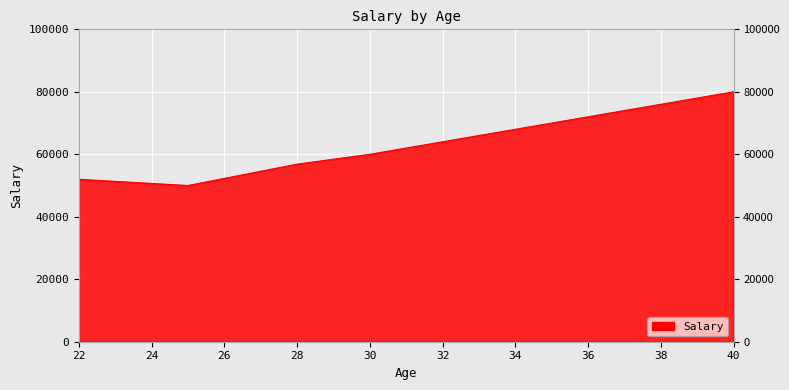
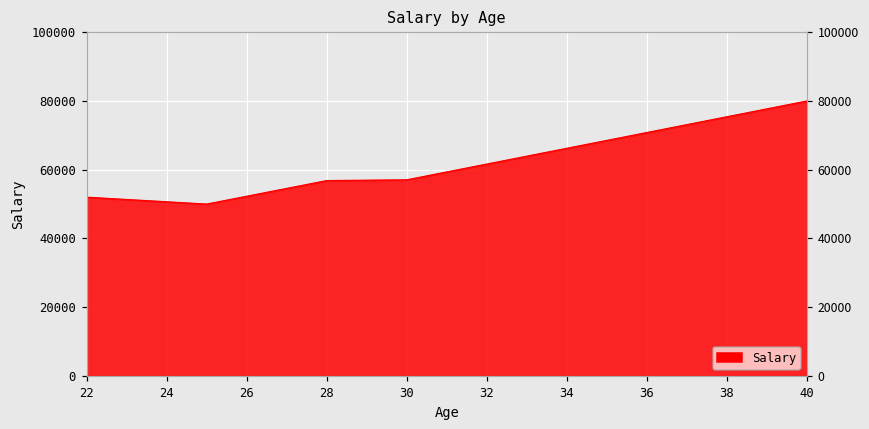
30: 60000 -> 57000
